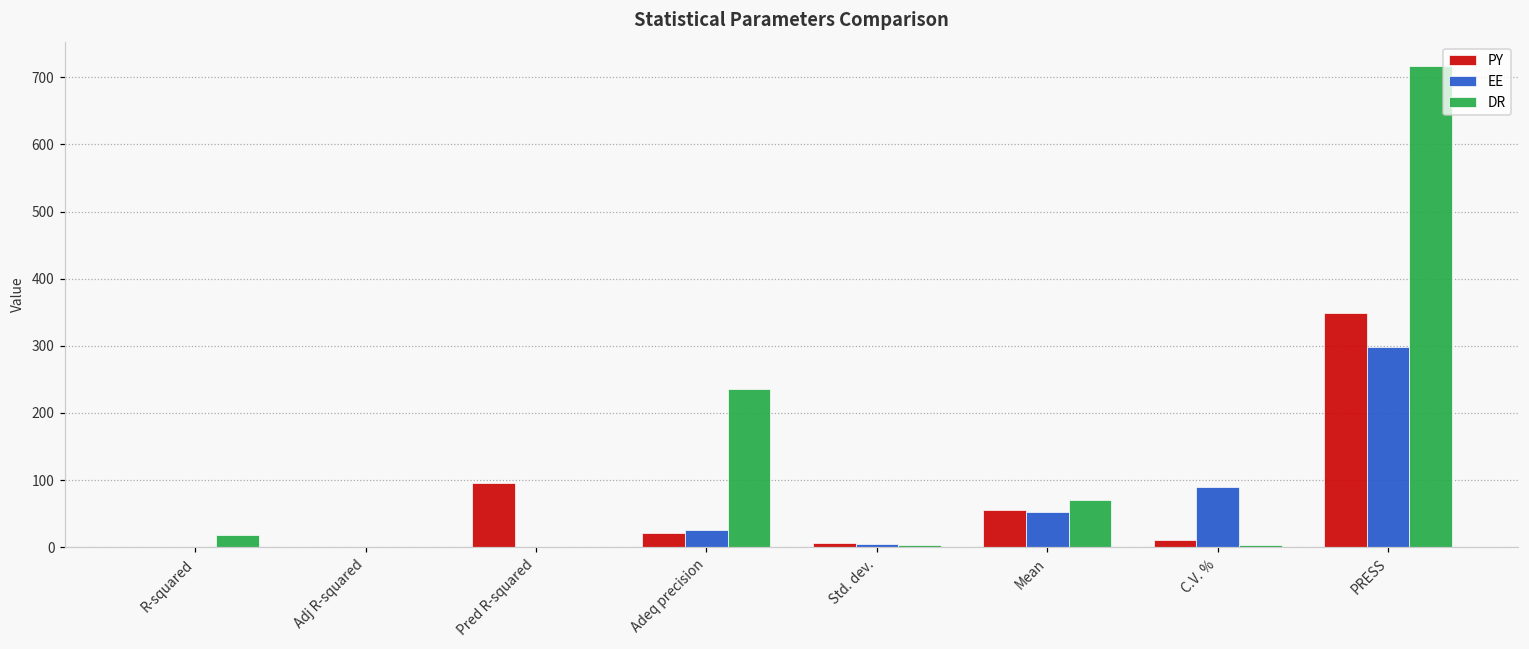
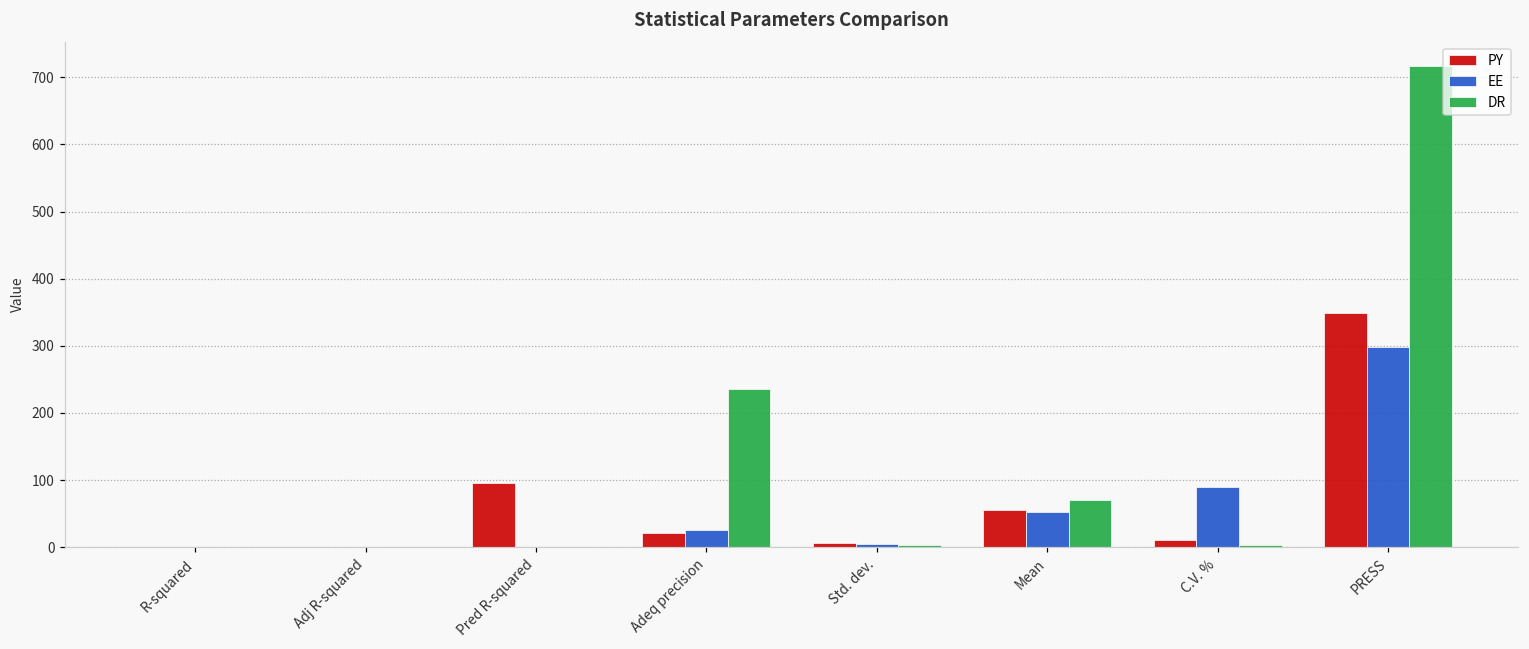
DR, R-squared: 20 -> 0
